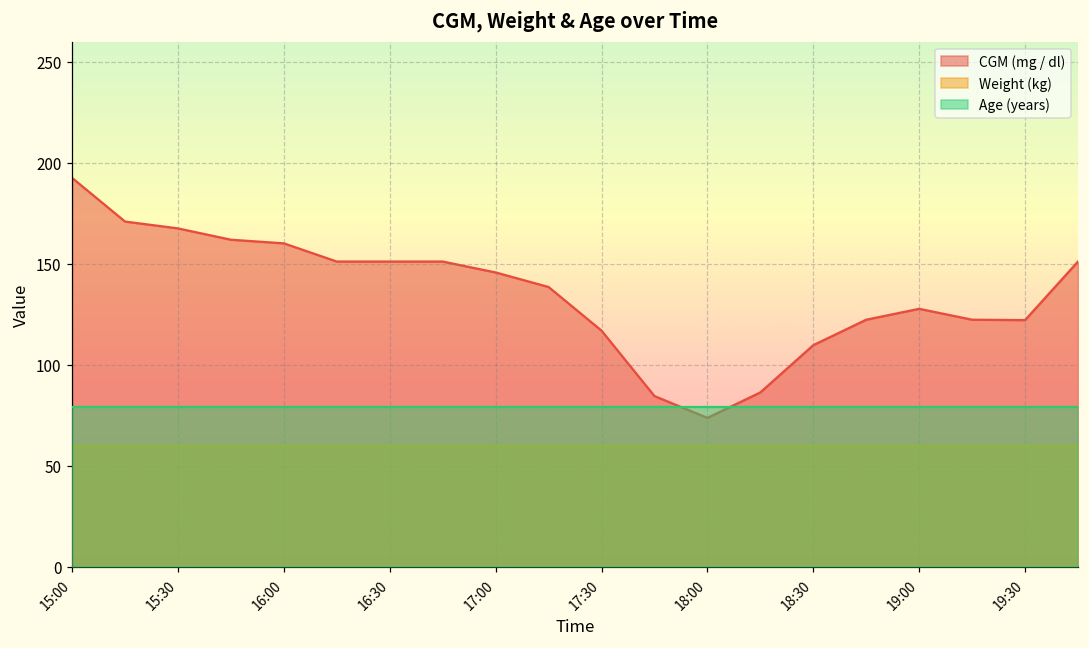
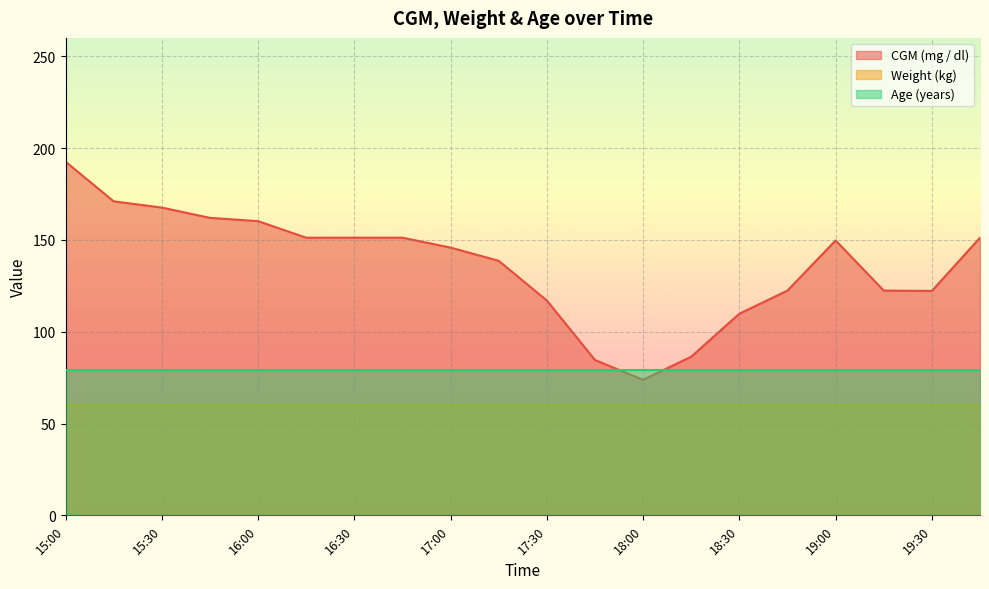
CGM (mg / dl), 19:00: 128 -> 150
